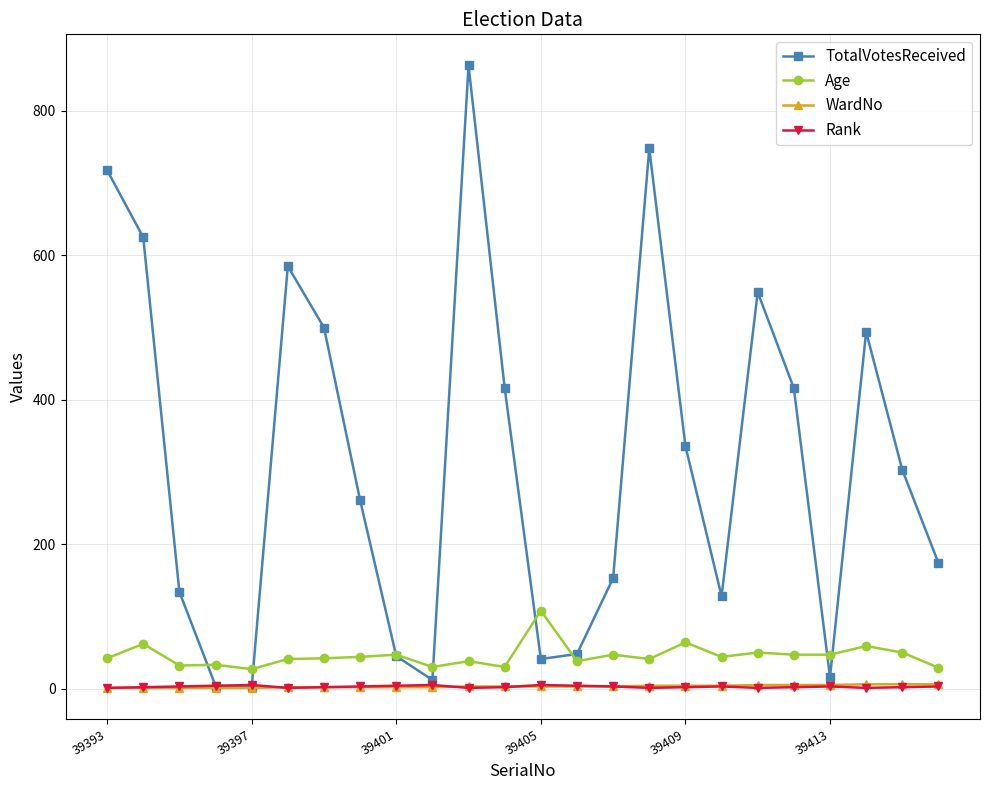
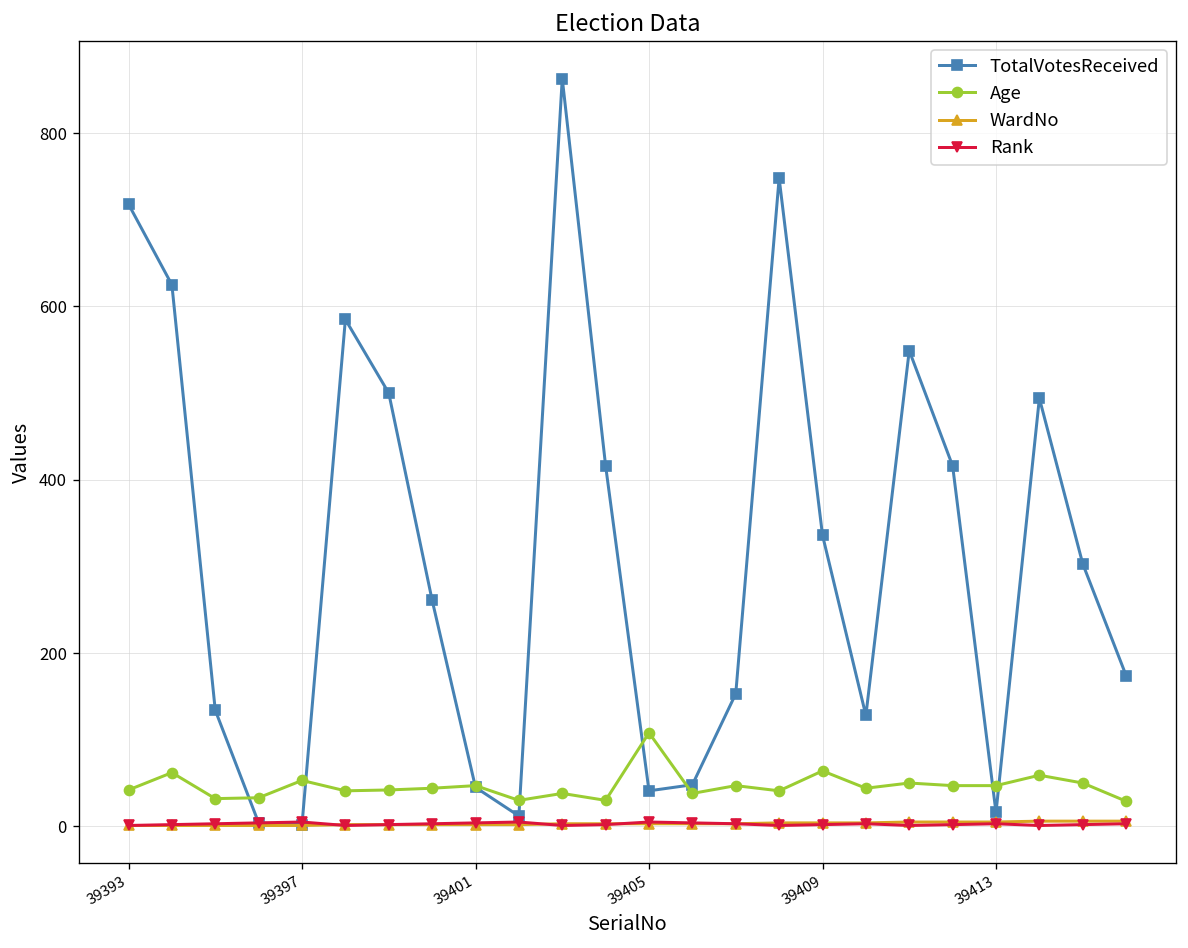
Age, 39397: 30 -> 50
